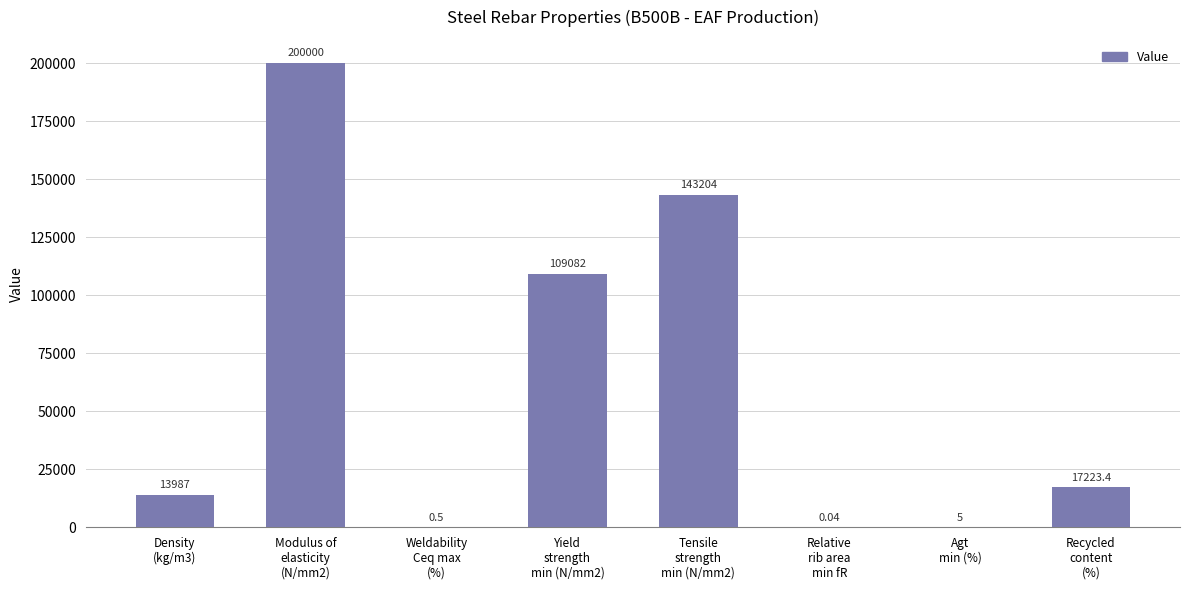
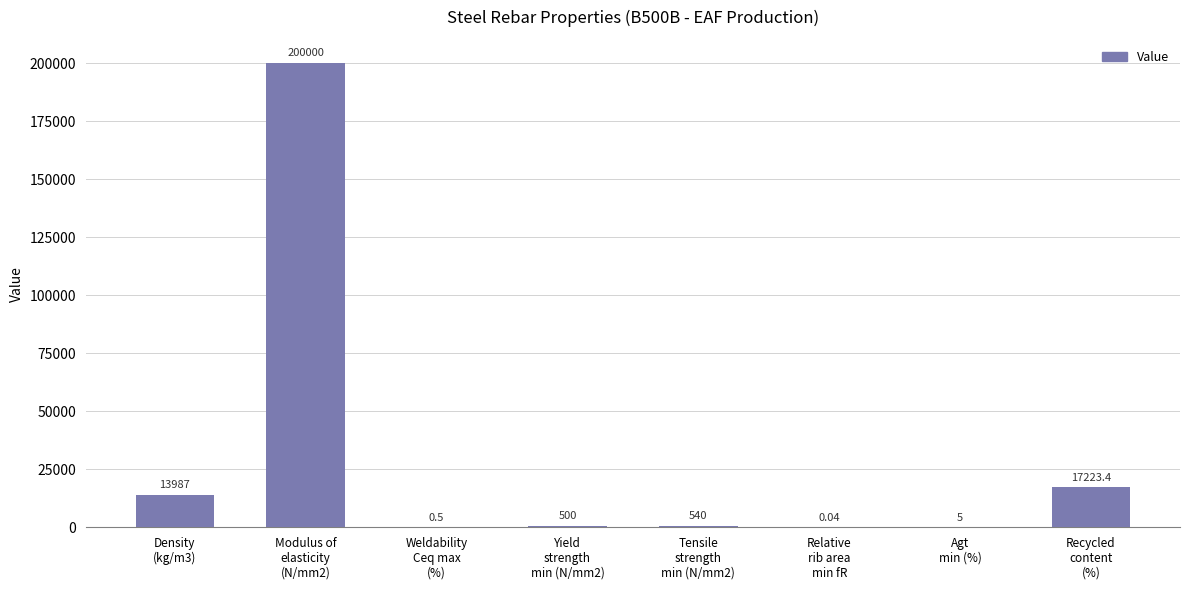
Yield strength min (N/mm2): 109082 -> 500
Tensile strength min (N/mm2): 143204 -> 540
